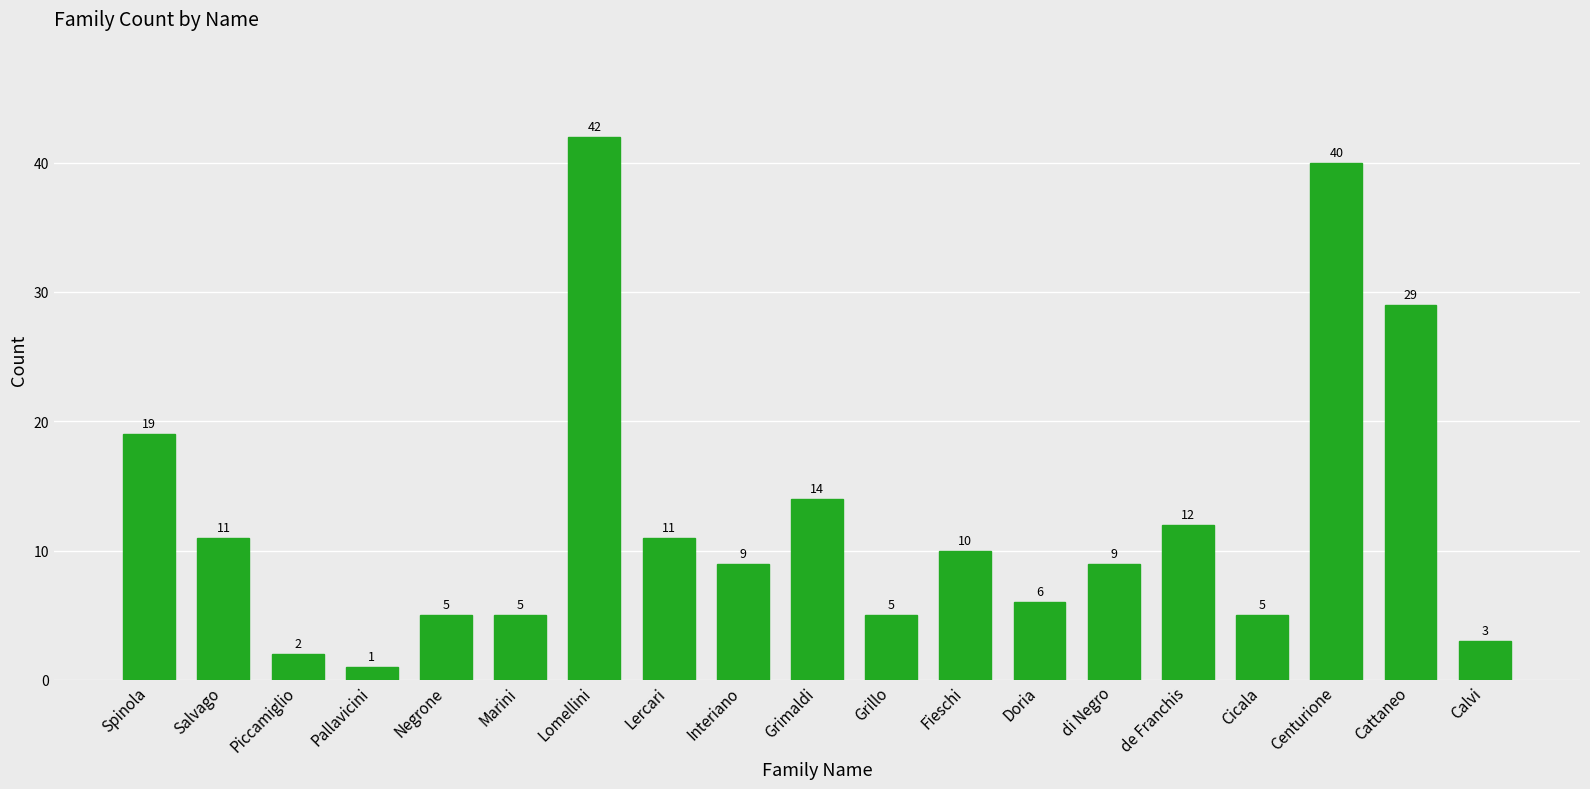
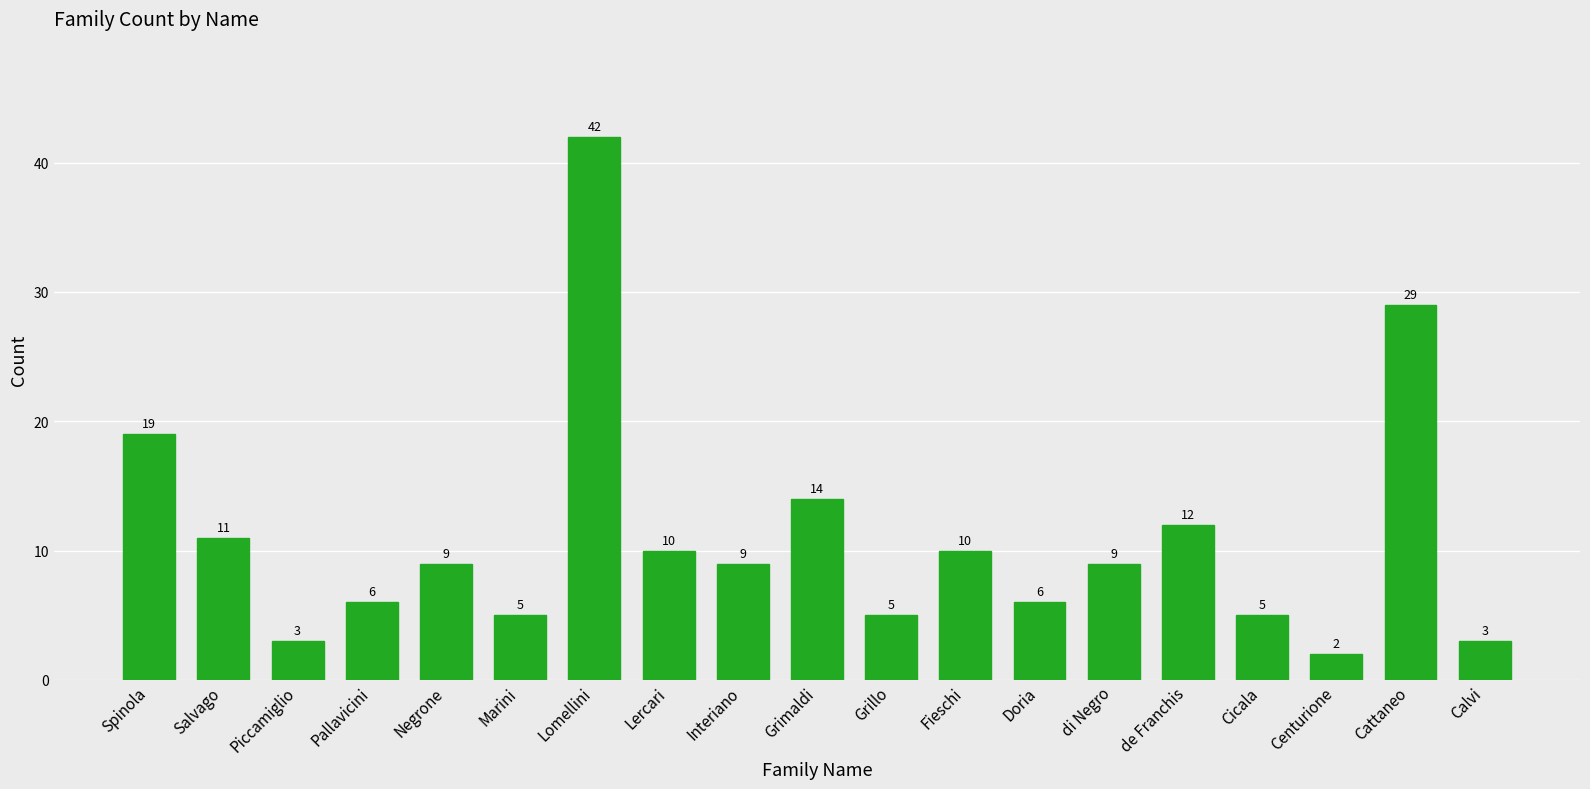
Piccamiglio: 2 -> 3
Pallavicini: 1 -> 6
Negrone: 5 -> 9
Lercari: 11 -> 10
Centurione: 40 -> 2
